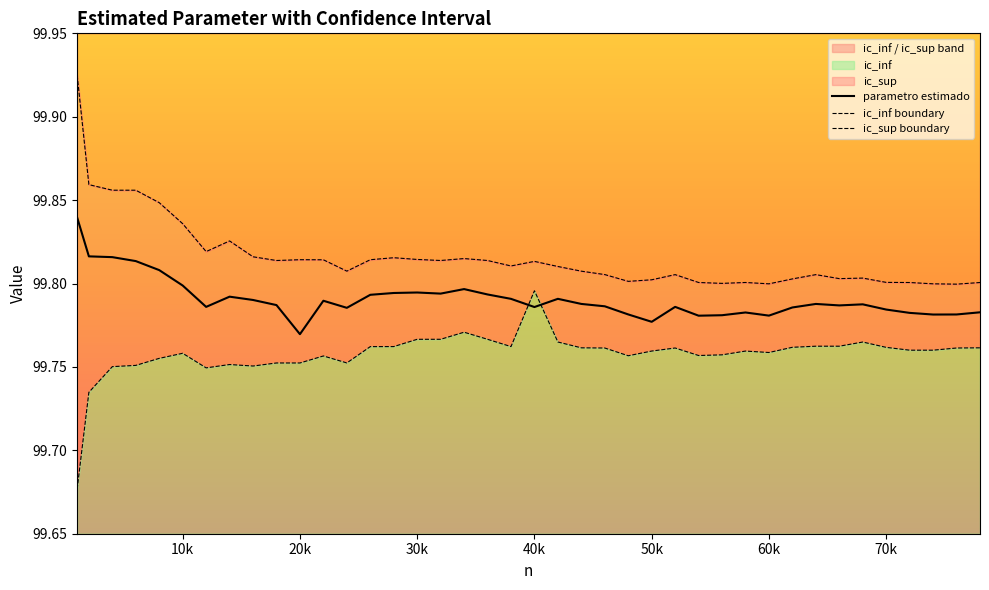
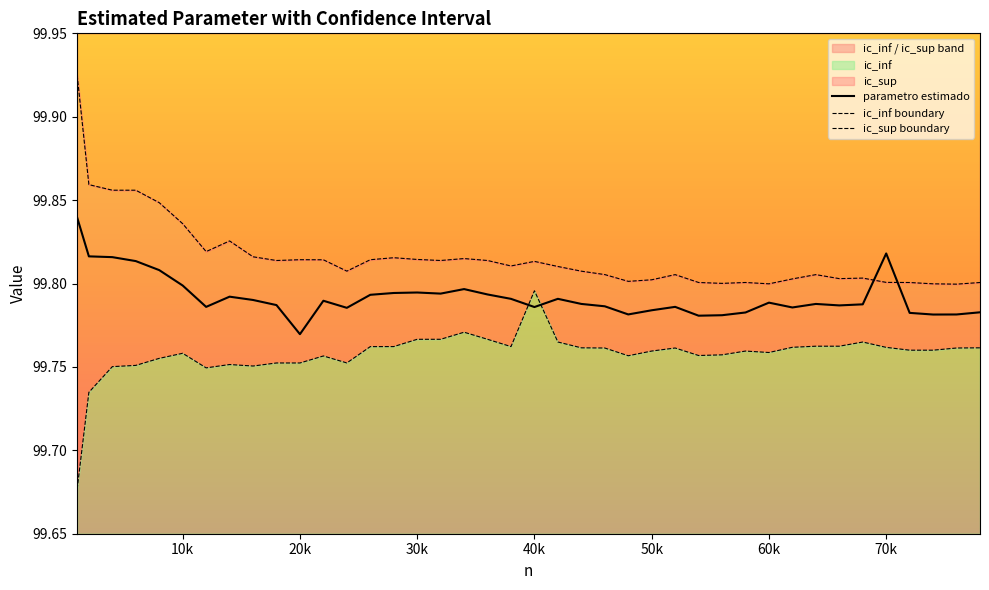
parametro estimado, 50k: 99.777 -> 99.784
parametro estimado, 60k: 99.781 -> 99.789
parametro estimado, 70k: 99.784 -> 99.818
